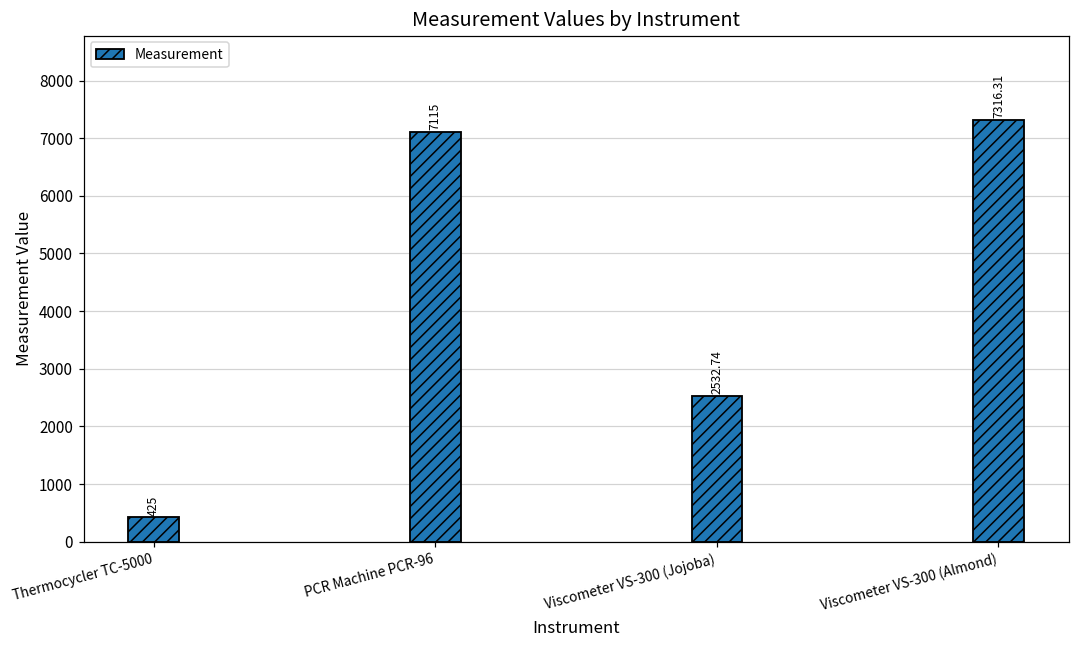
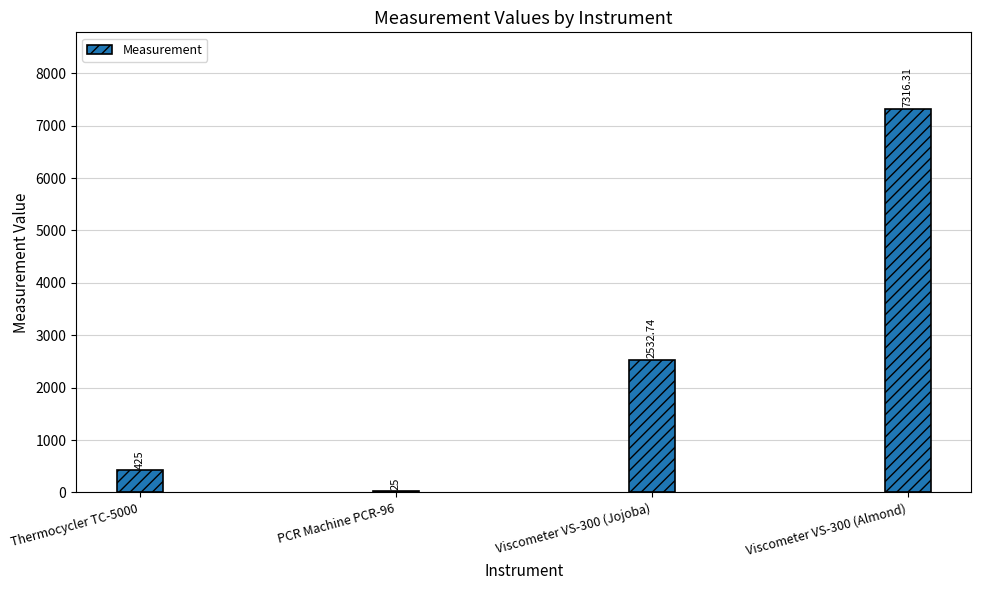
PCR Machine PCR-96: 7115 -> 25
